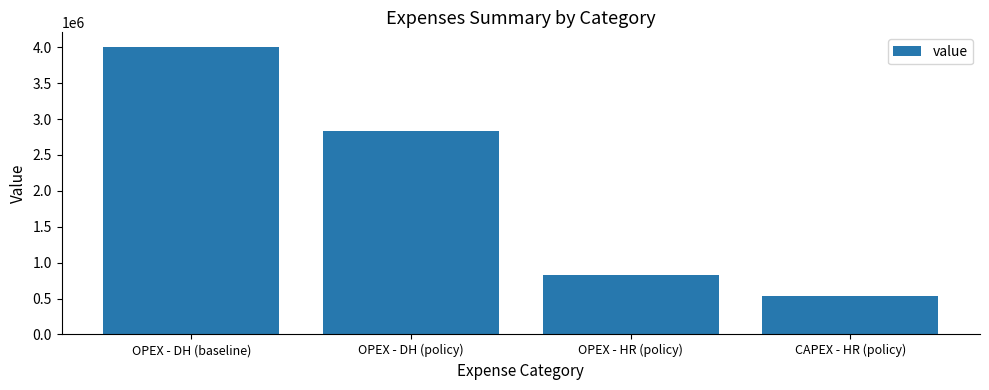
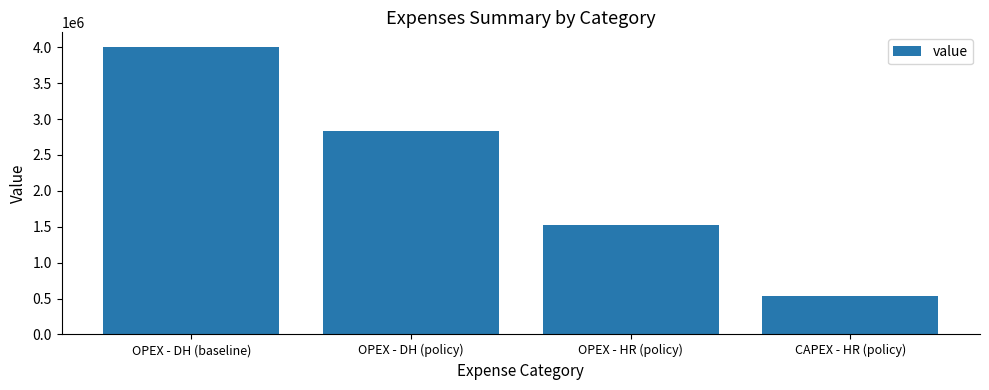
OPEX - HR (policy): 800000 -> 1500000
